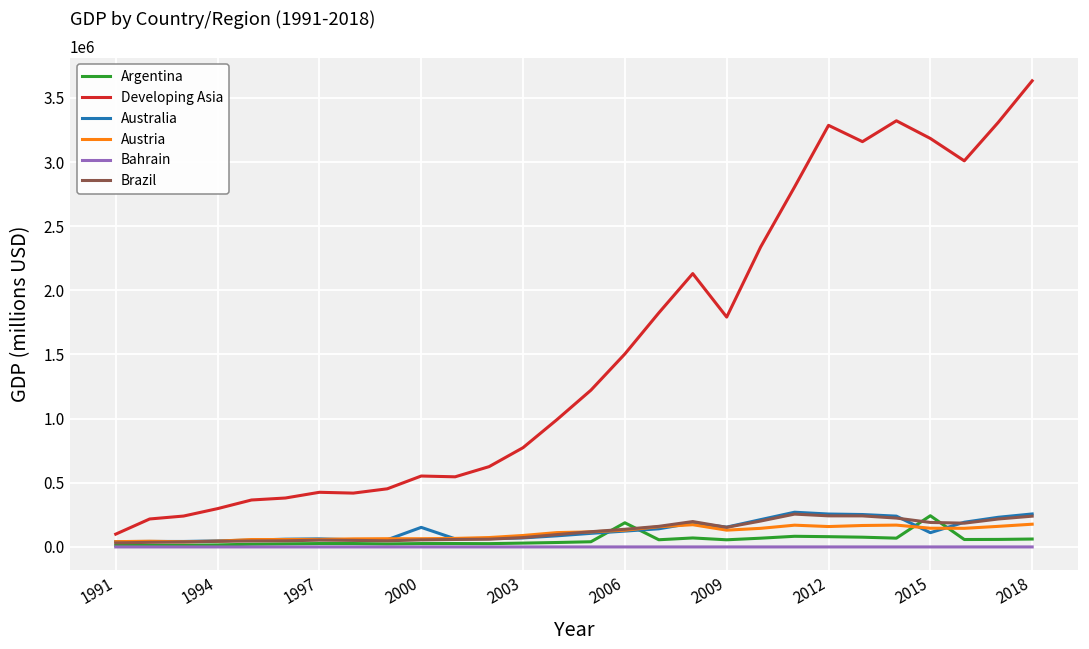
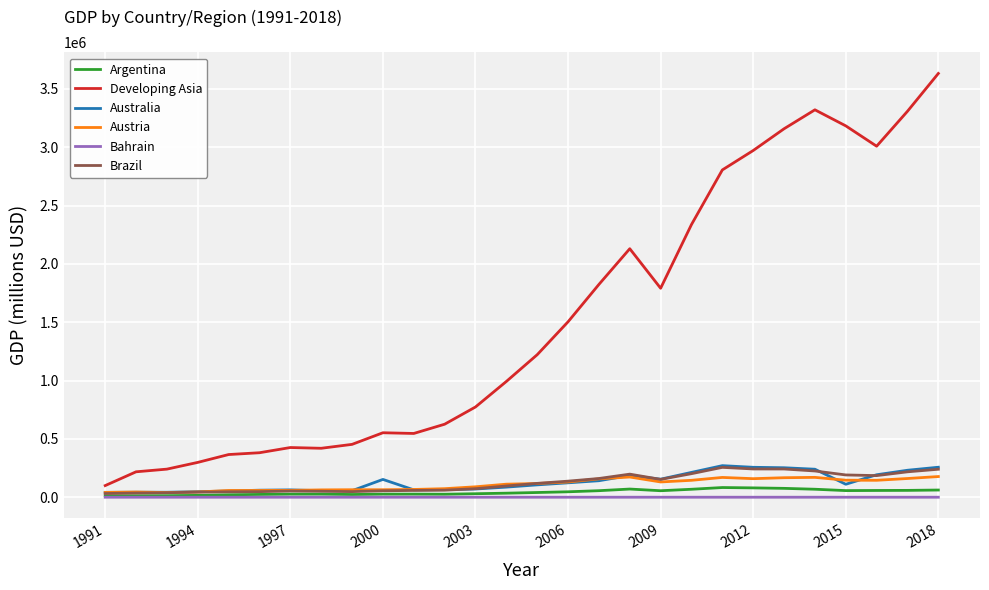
Argentina, 2006: 190000 -> 50000
Developing Asia, 2012: 3290000 -> 2970000
Argentina, 2015: 240000 -> 60000
